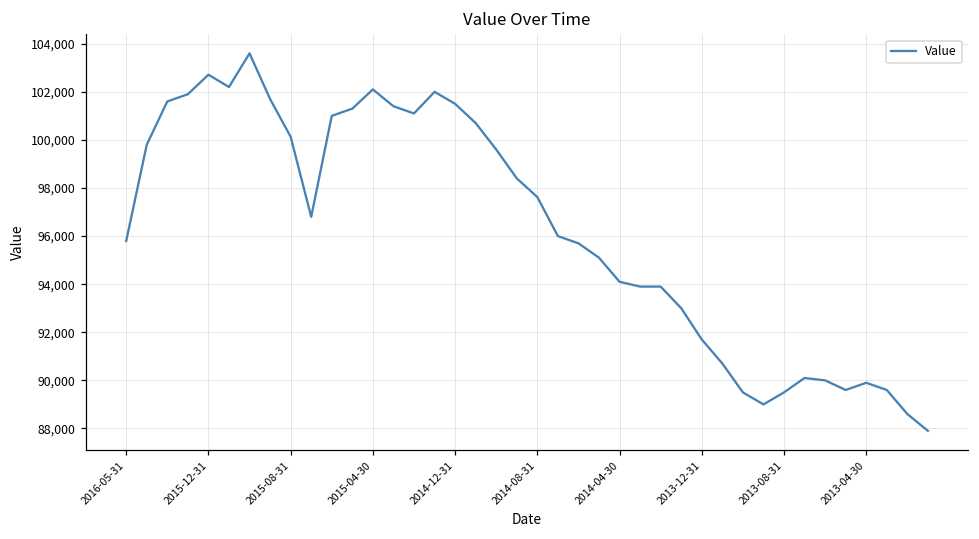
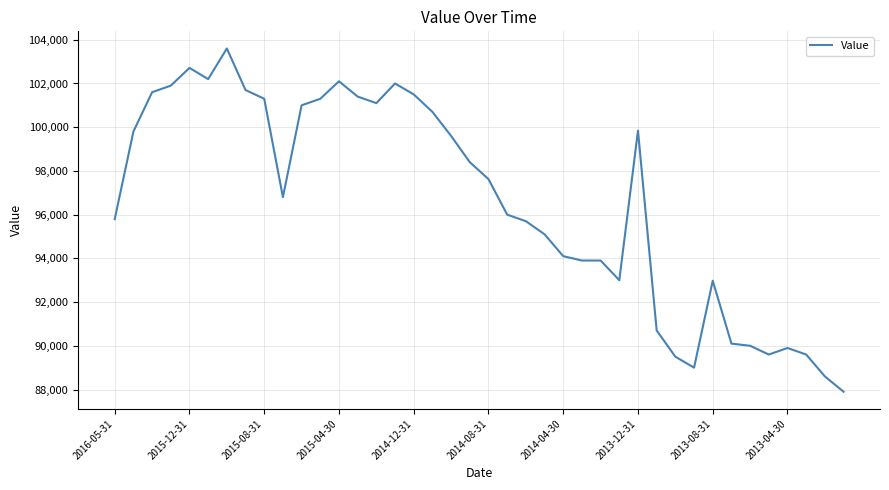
2015-08-31: 100,100 -> 101,300
2013-12-31: 91,700 -> 99,800
2013-08-31: 89,500 -> 93,000
